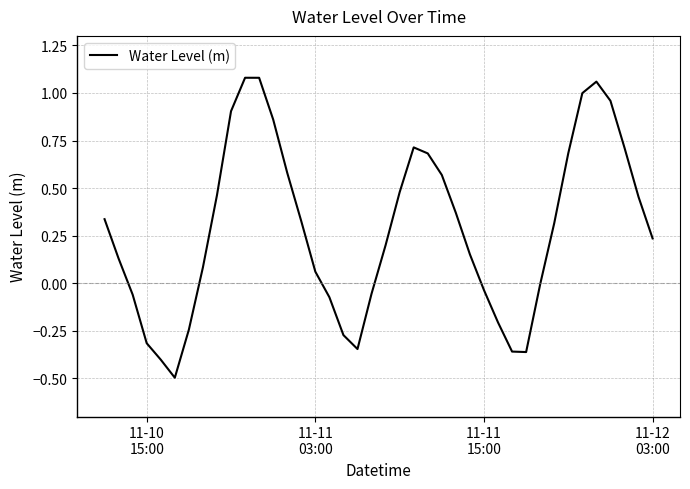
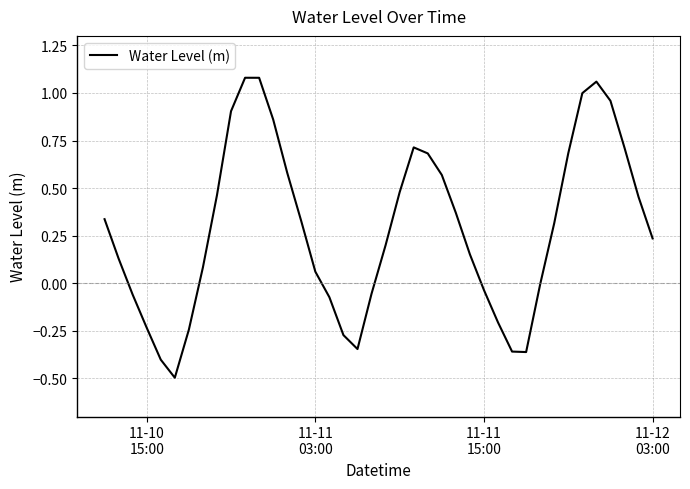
11-10 15:00: -0.31 -> -0.23
